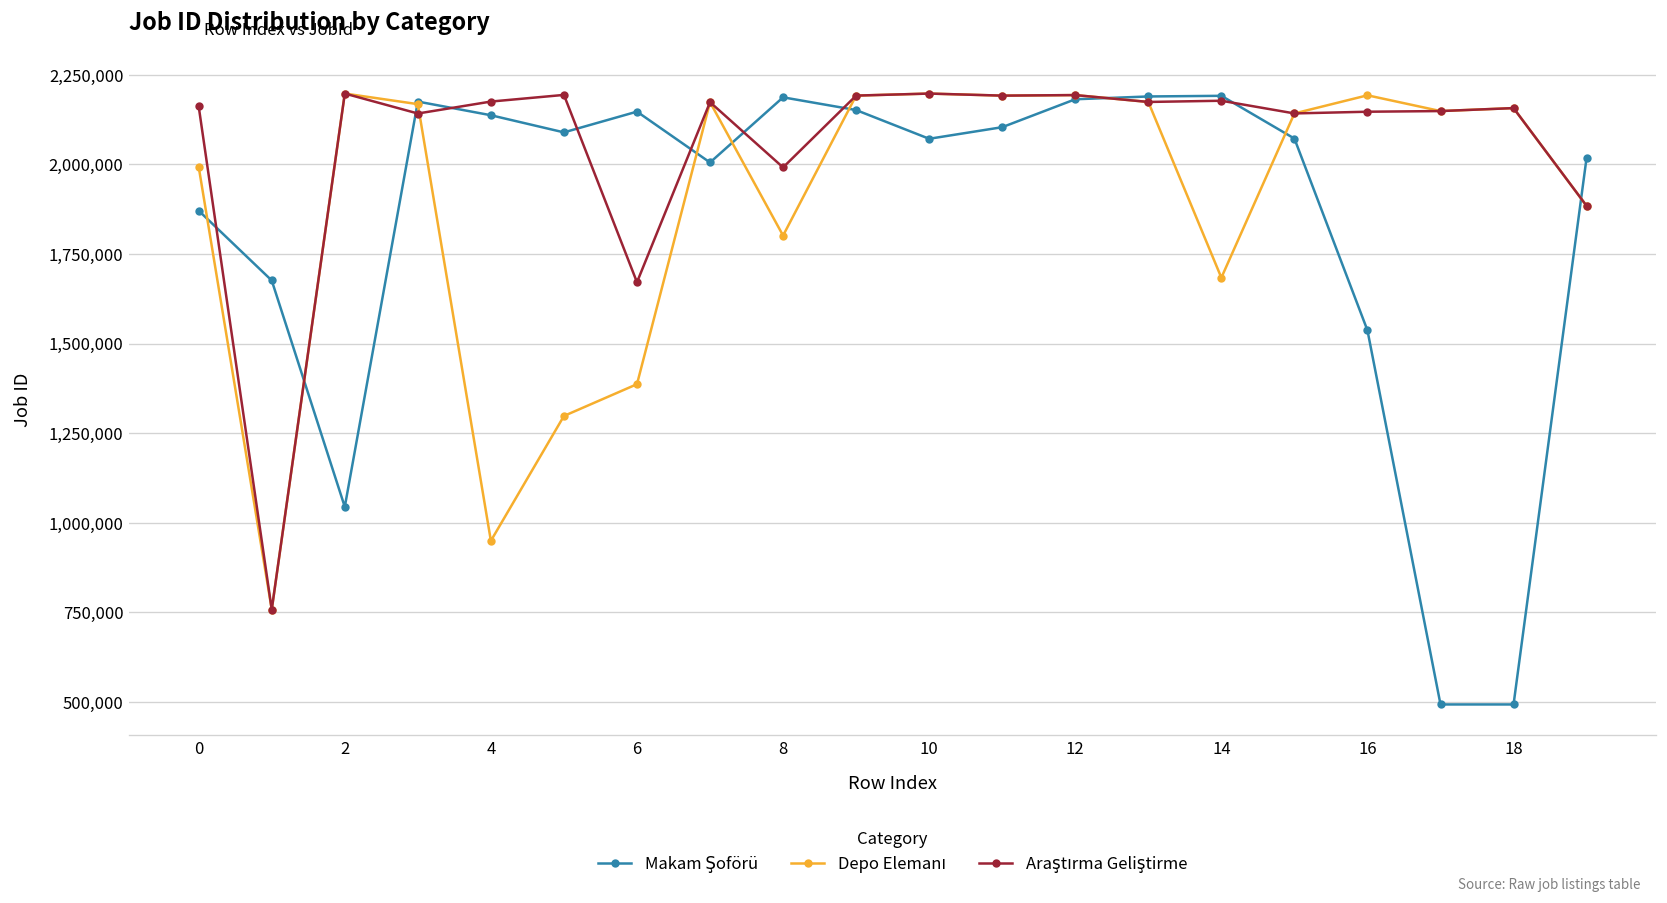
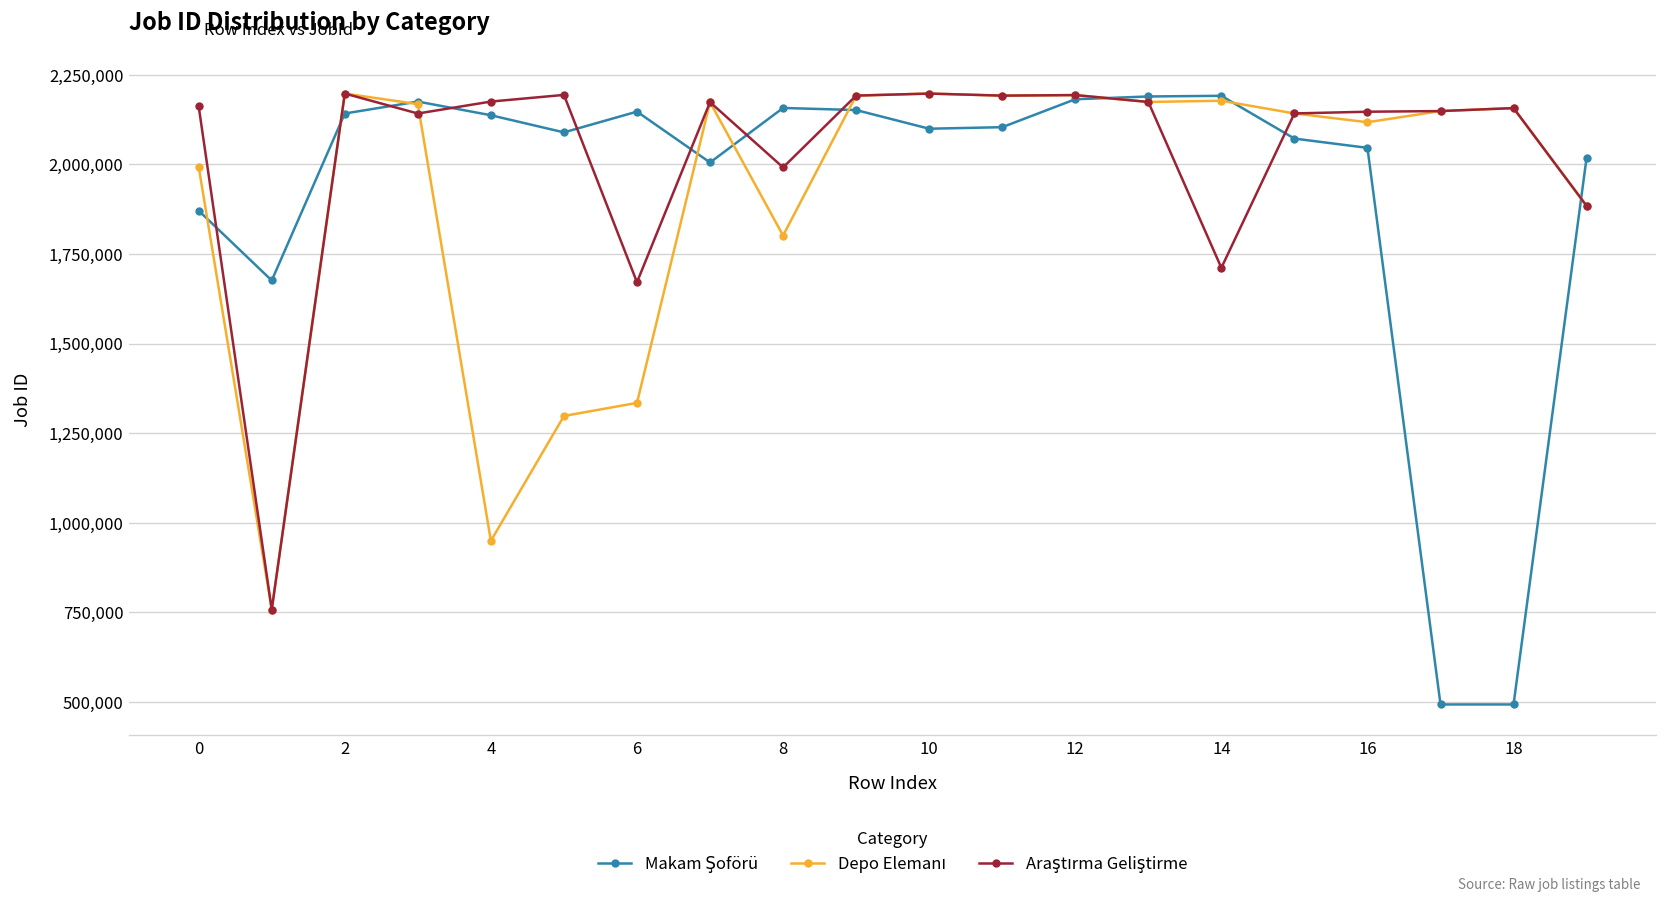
Makam Şoförü, 2: 1,040,000 -> 2,140,000
Depo Elemanı, 6: 1,390,000 -> 1,330,000
Makam Şoförü, 8: 2,190,000 -> 2,160,000
Makam Şoförü, 10: 2,070,000 -> 2,100,000
Depo Elemanı, 14: 1,680,000 -> 2,180,000
Araştırma Geliştirme, 14: 2,180,000 -> 1,710,000
Makam Şoförü, 16: 1,540,000 -> 2,050,000
Depo Elemanı, 16: 2,190,000 -> 2,120,000
